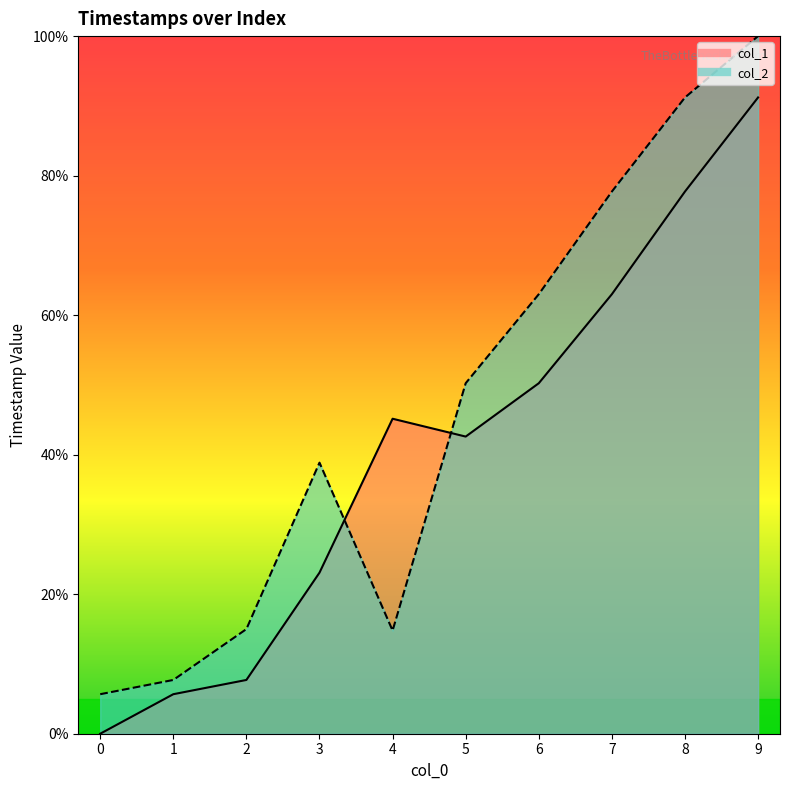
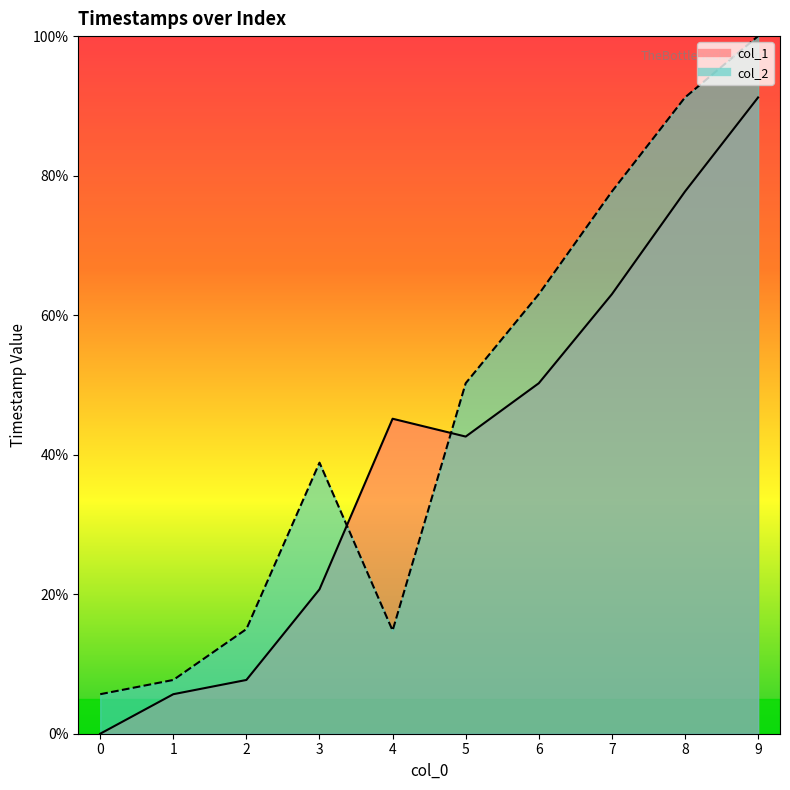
col_1, 3: 23% -> 21%
